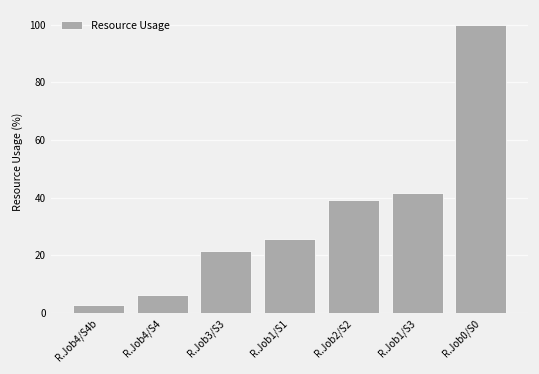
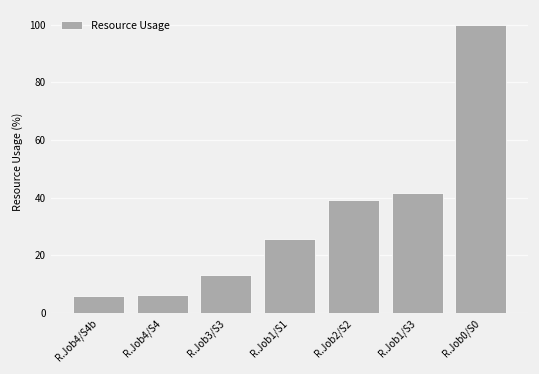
R.Job4/S4b: 3 -> 6
R.Job3/S3: 22 -> 13
